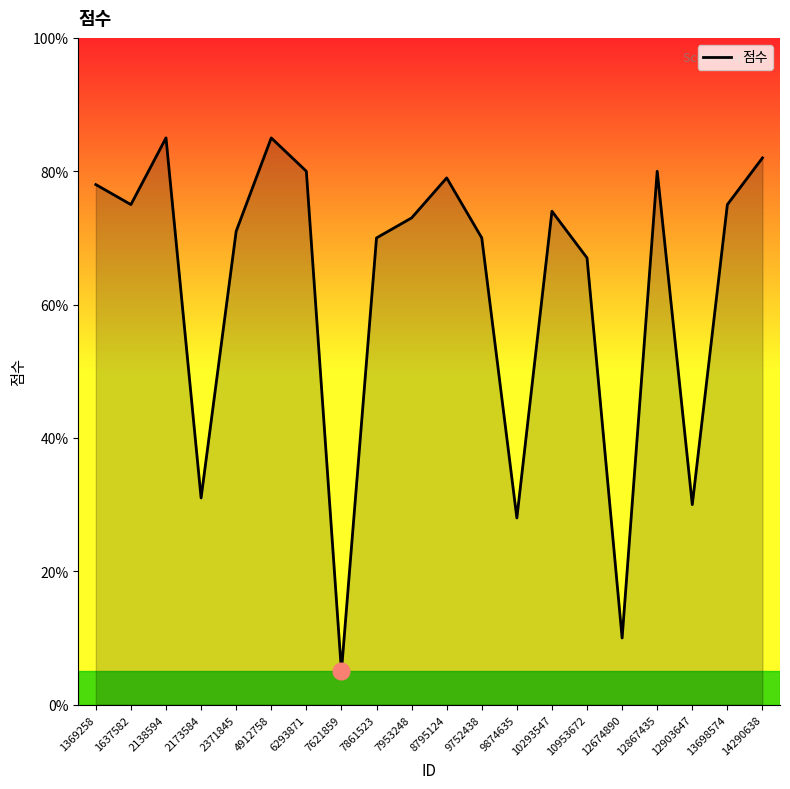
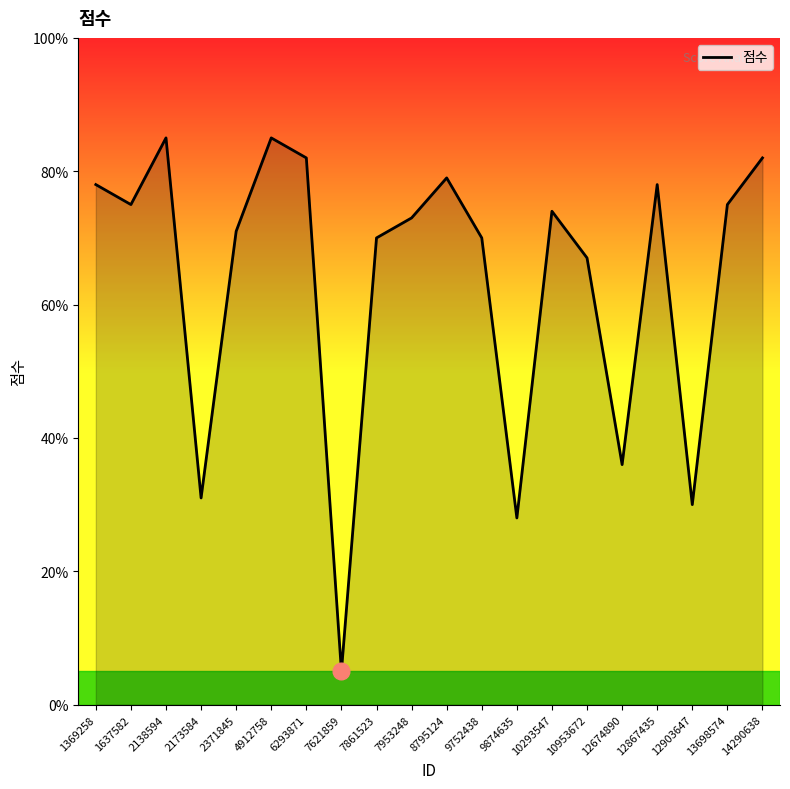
점수, 6293871: 80% -> 82%
점수, 12674890: 10% -> 36%
점수, 12867435: 80% -> 78%
